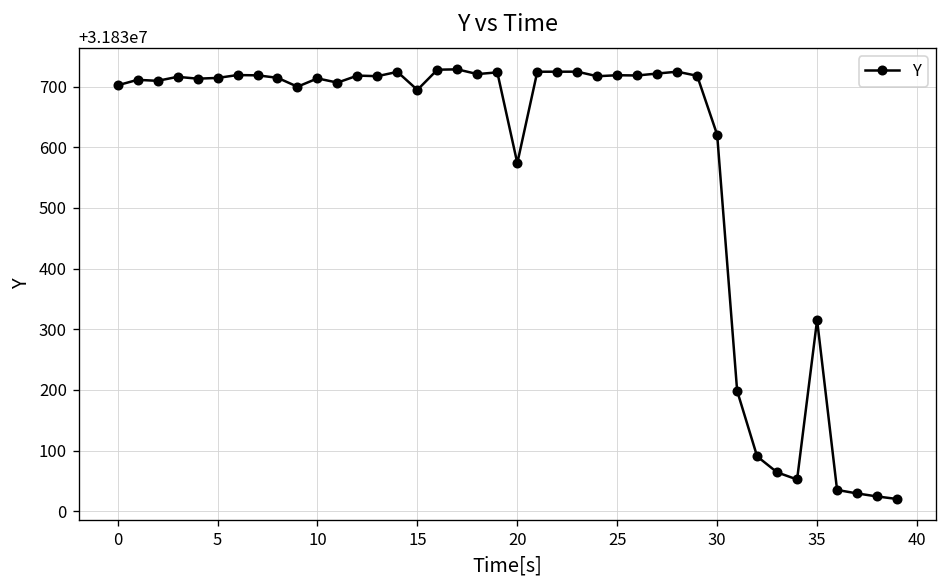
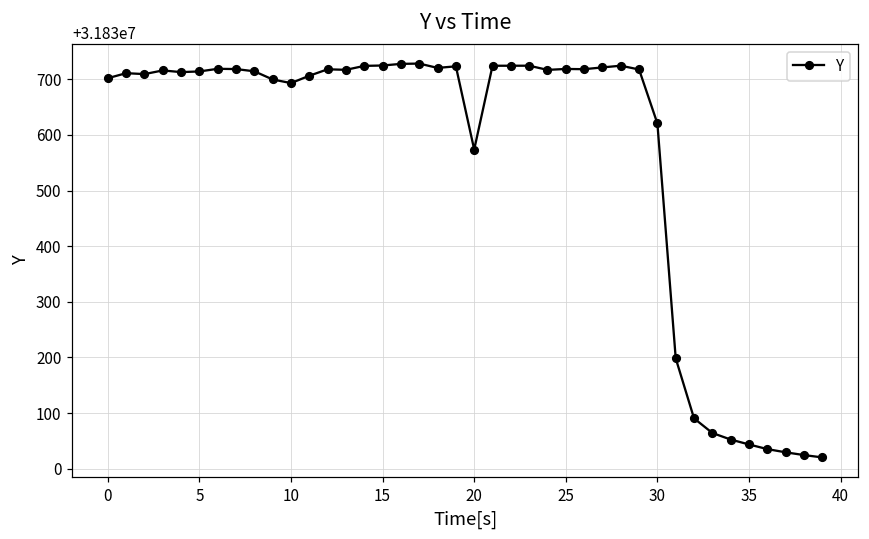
10: 31830710 -> 31830690
15: 31830690 -> 31830720
35: 31830320 -> 31830040
